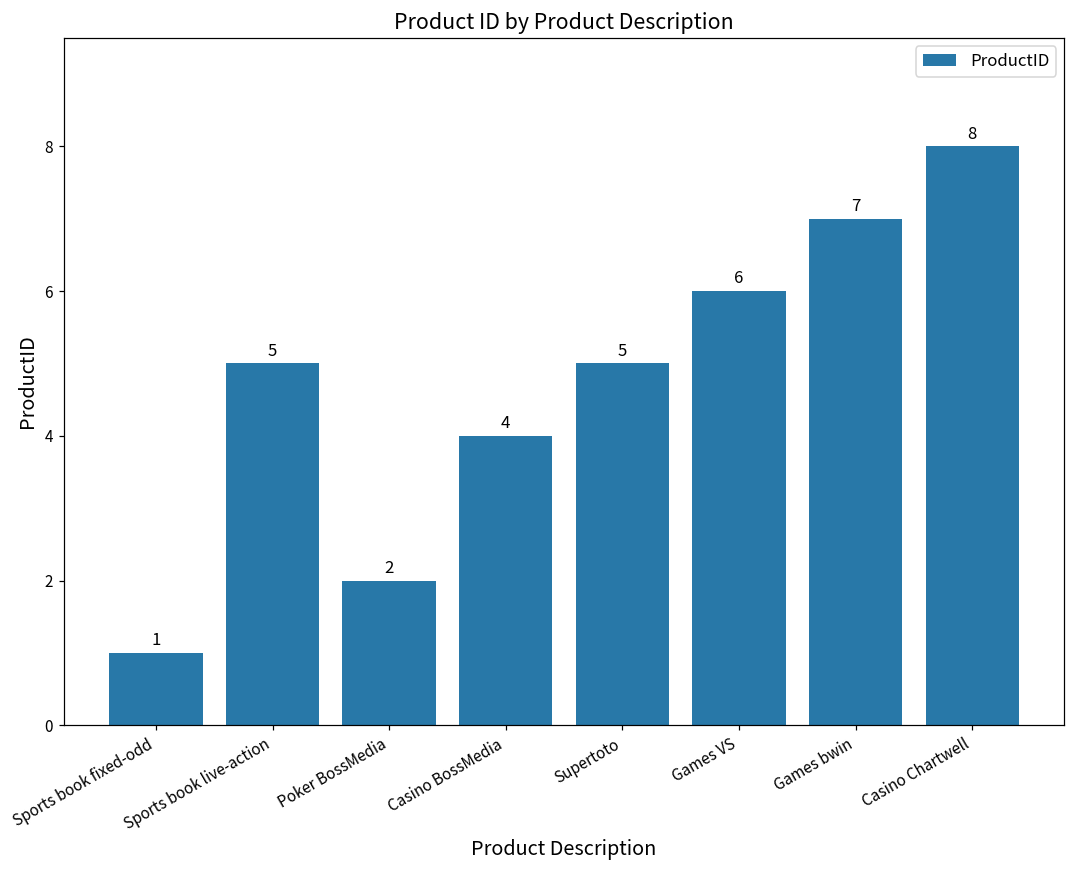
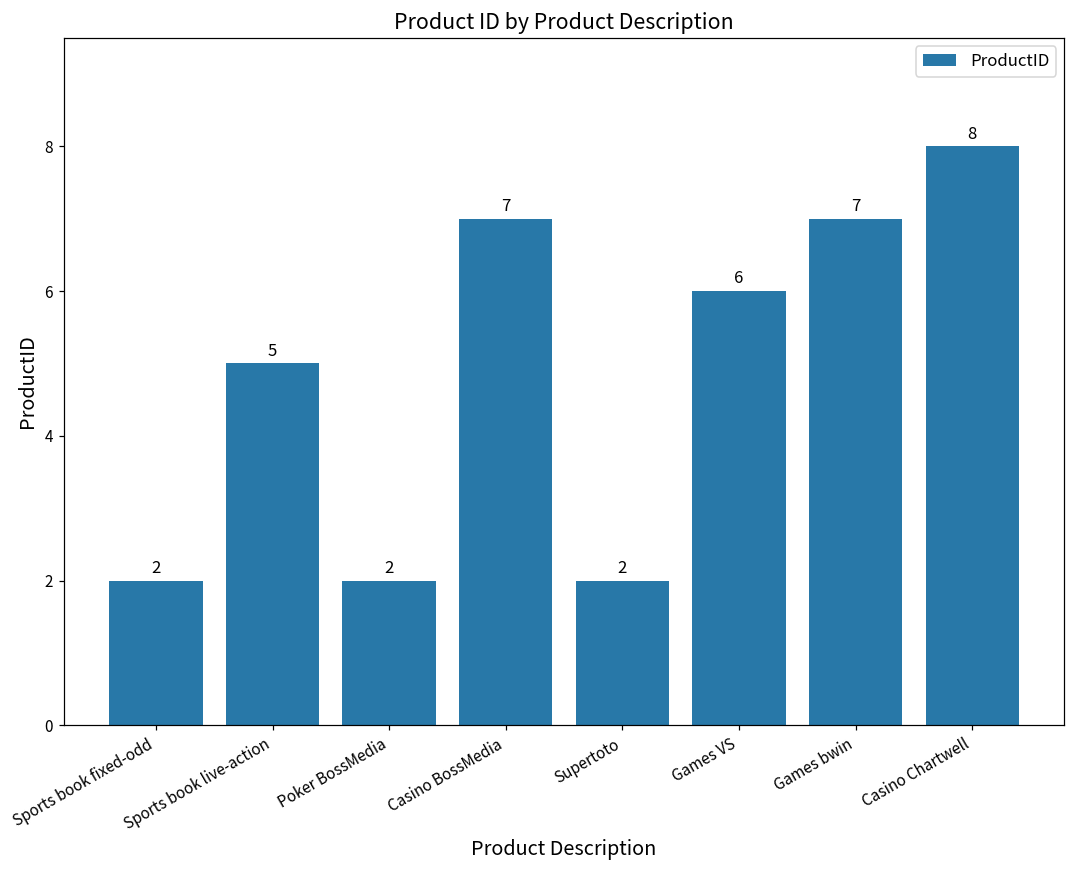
Sports book fixed-odd: 1 -> 2
Casino BossMedia: 4 -> 7
Supertoto: 5 -> 2
